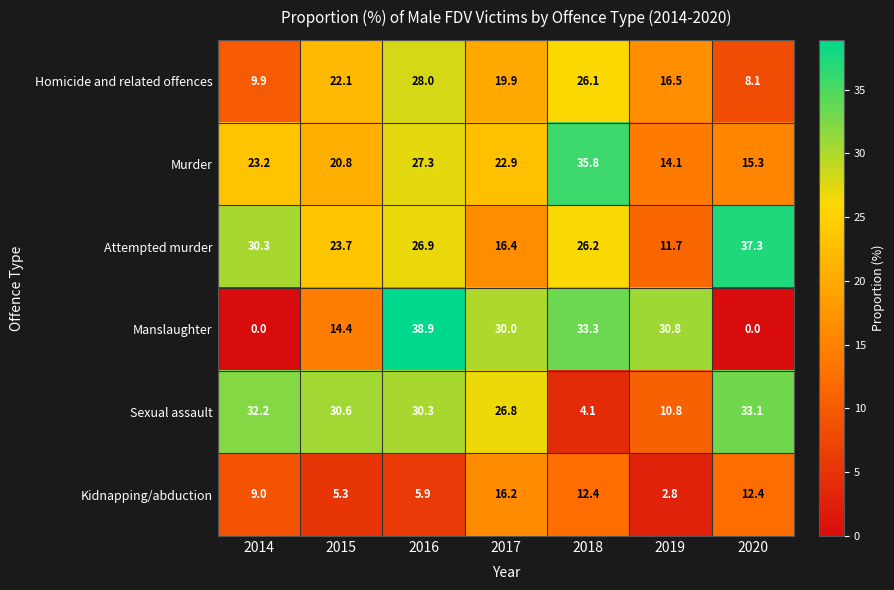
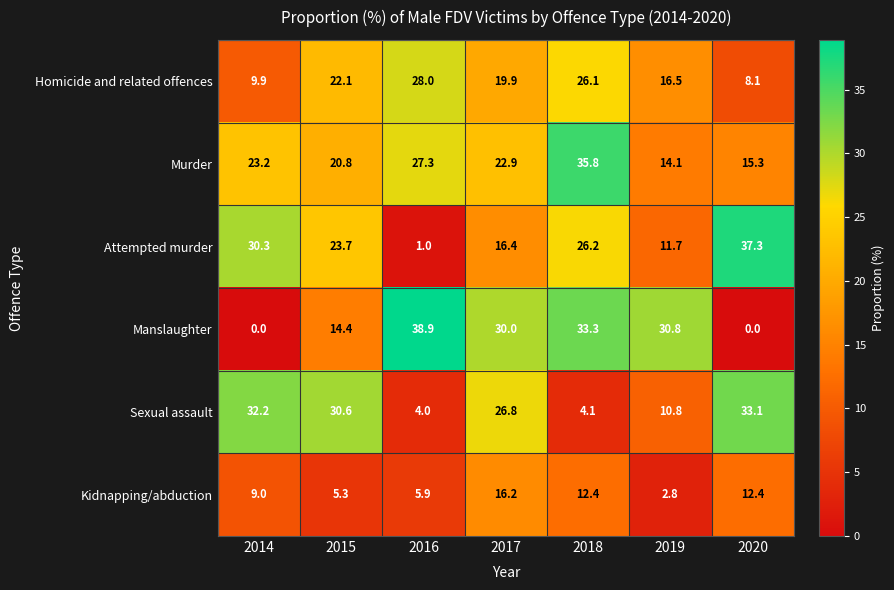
Attempted murder, 2016: 26.9 -> 1.0
Sexual assault, 2016: 30.3 -> 4.0
